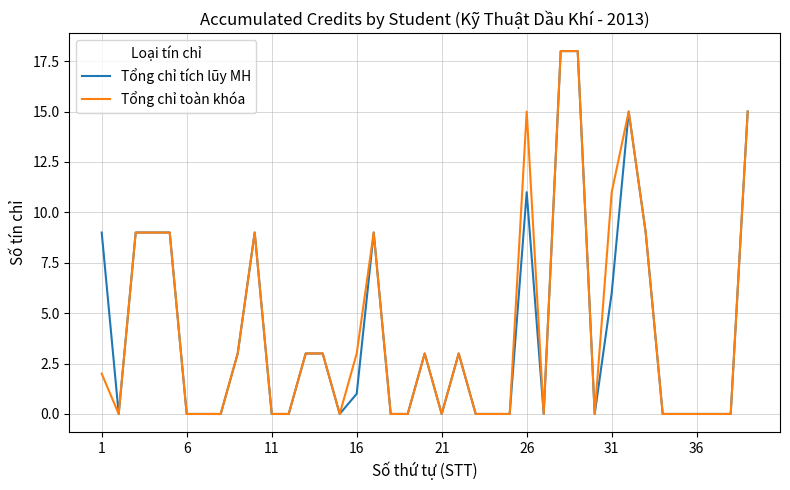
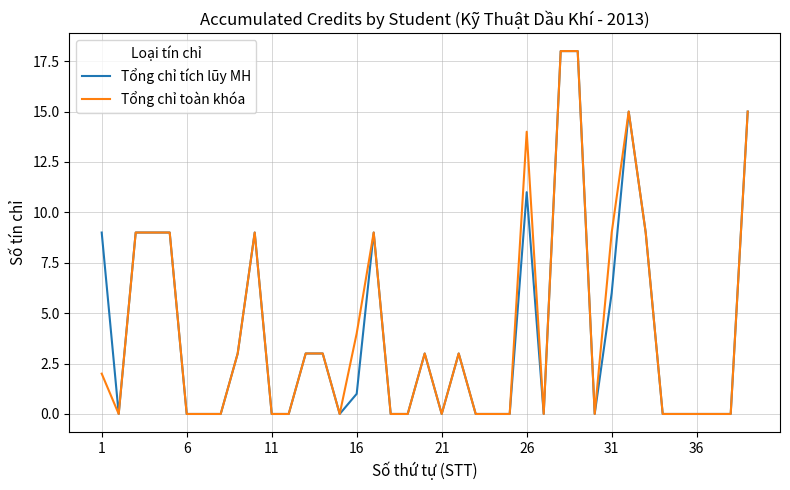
Tổng chỉ toàn khóa, 16: 3 -> 4
Tổng chỉ toàn khóa, 26: 15 -> 14
Tổng chỉ toàn khóa, 31: 11 -> 9
